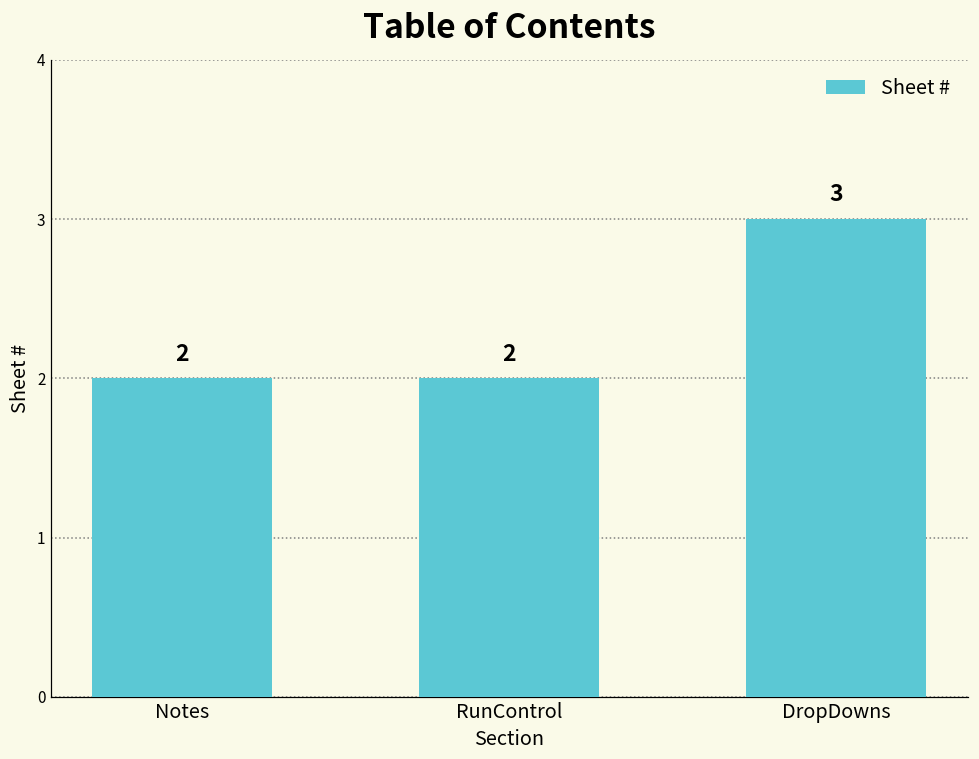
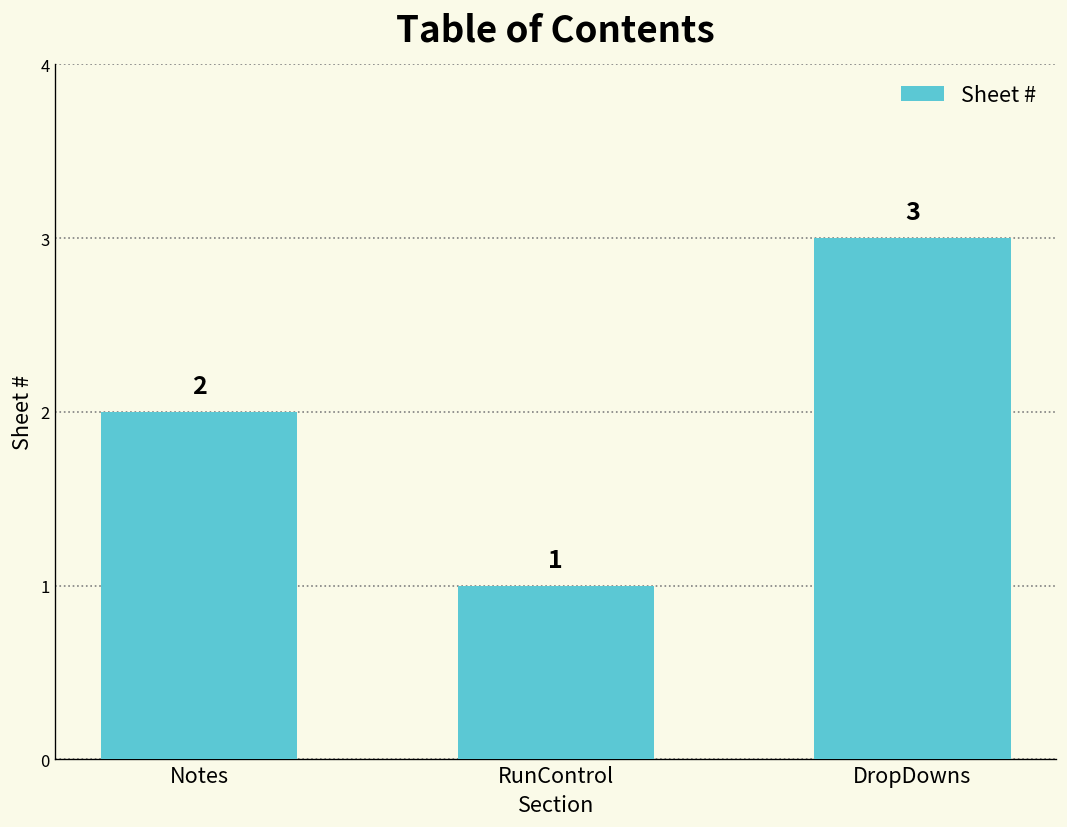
RunControl: 2 -> 1
